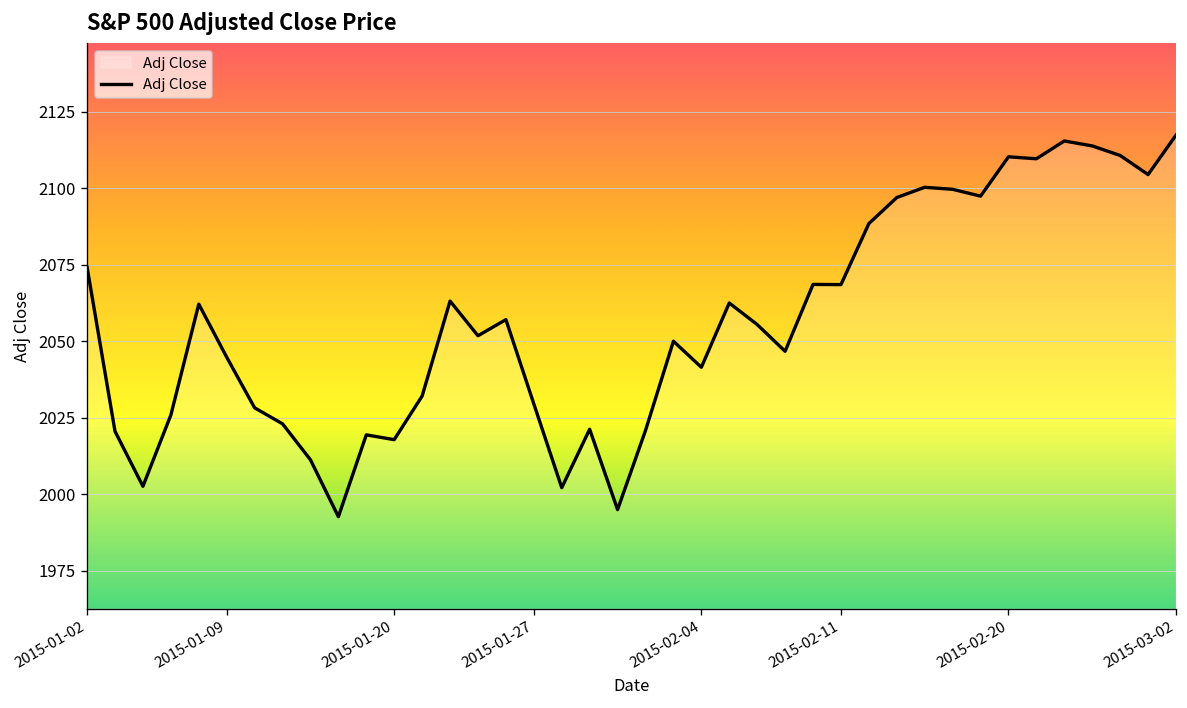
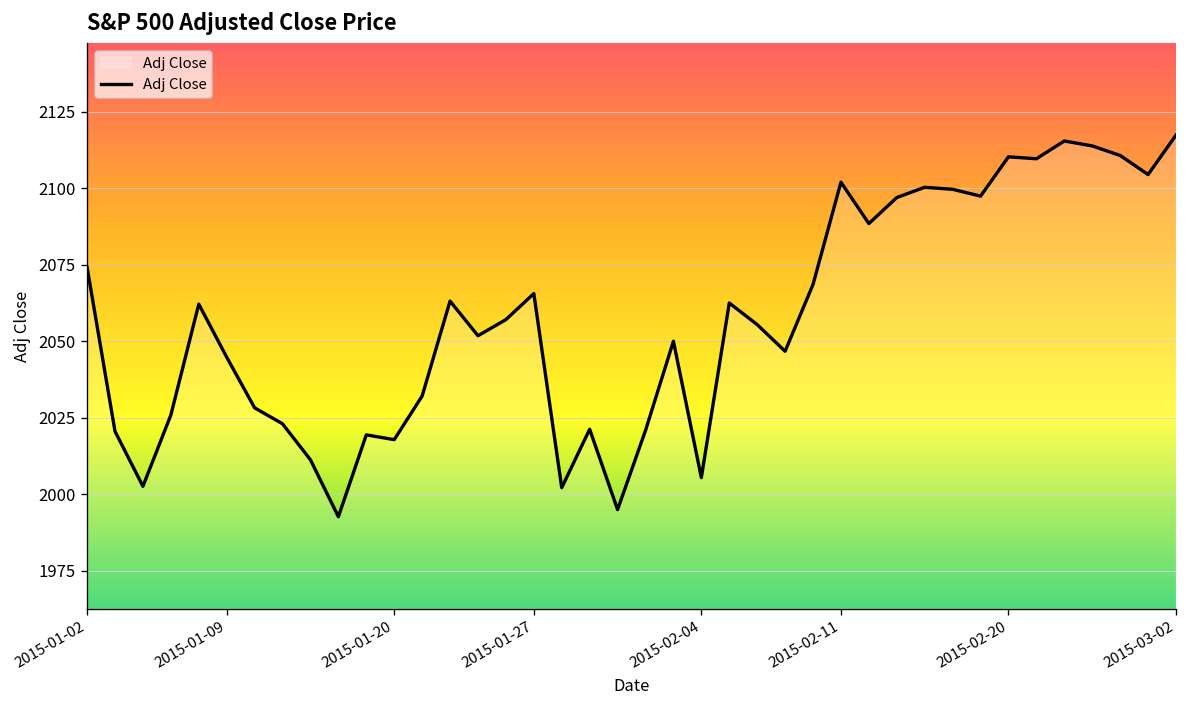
2015-01-27: 2030 -> 2066
2015-02-04: 2042 -> 2005
2015-02-11: 2069 -> 2102
